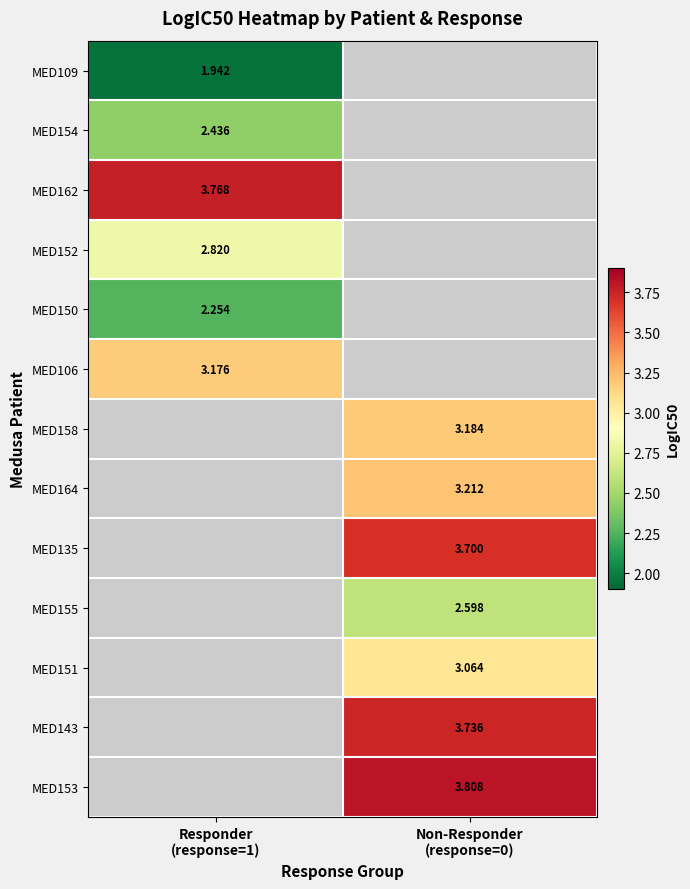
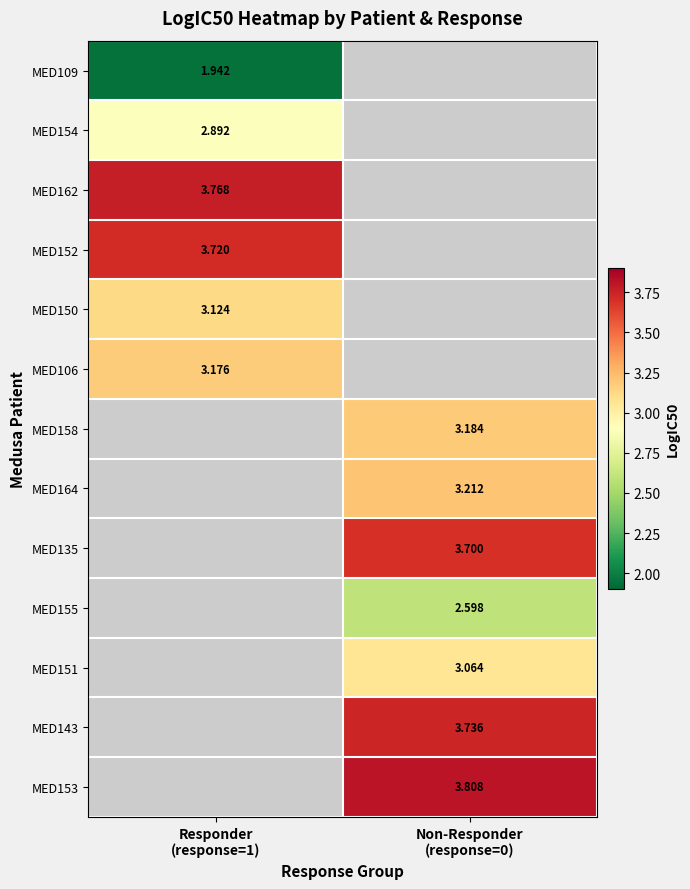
MED154, Responder (response=1): 2.436 -> 2.892
MED152, Responder (response=1): 2.820 -> 3.720
MED150, Responder (response=1): 2.254 -> 3.124
